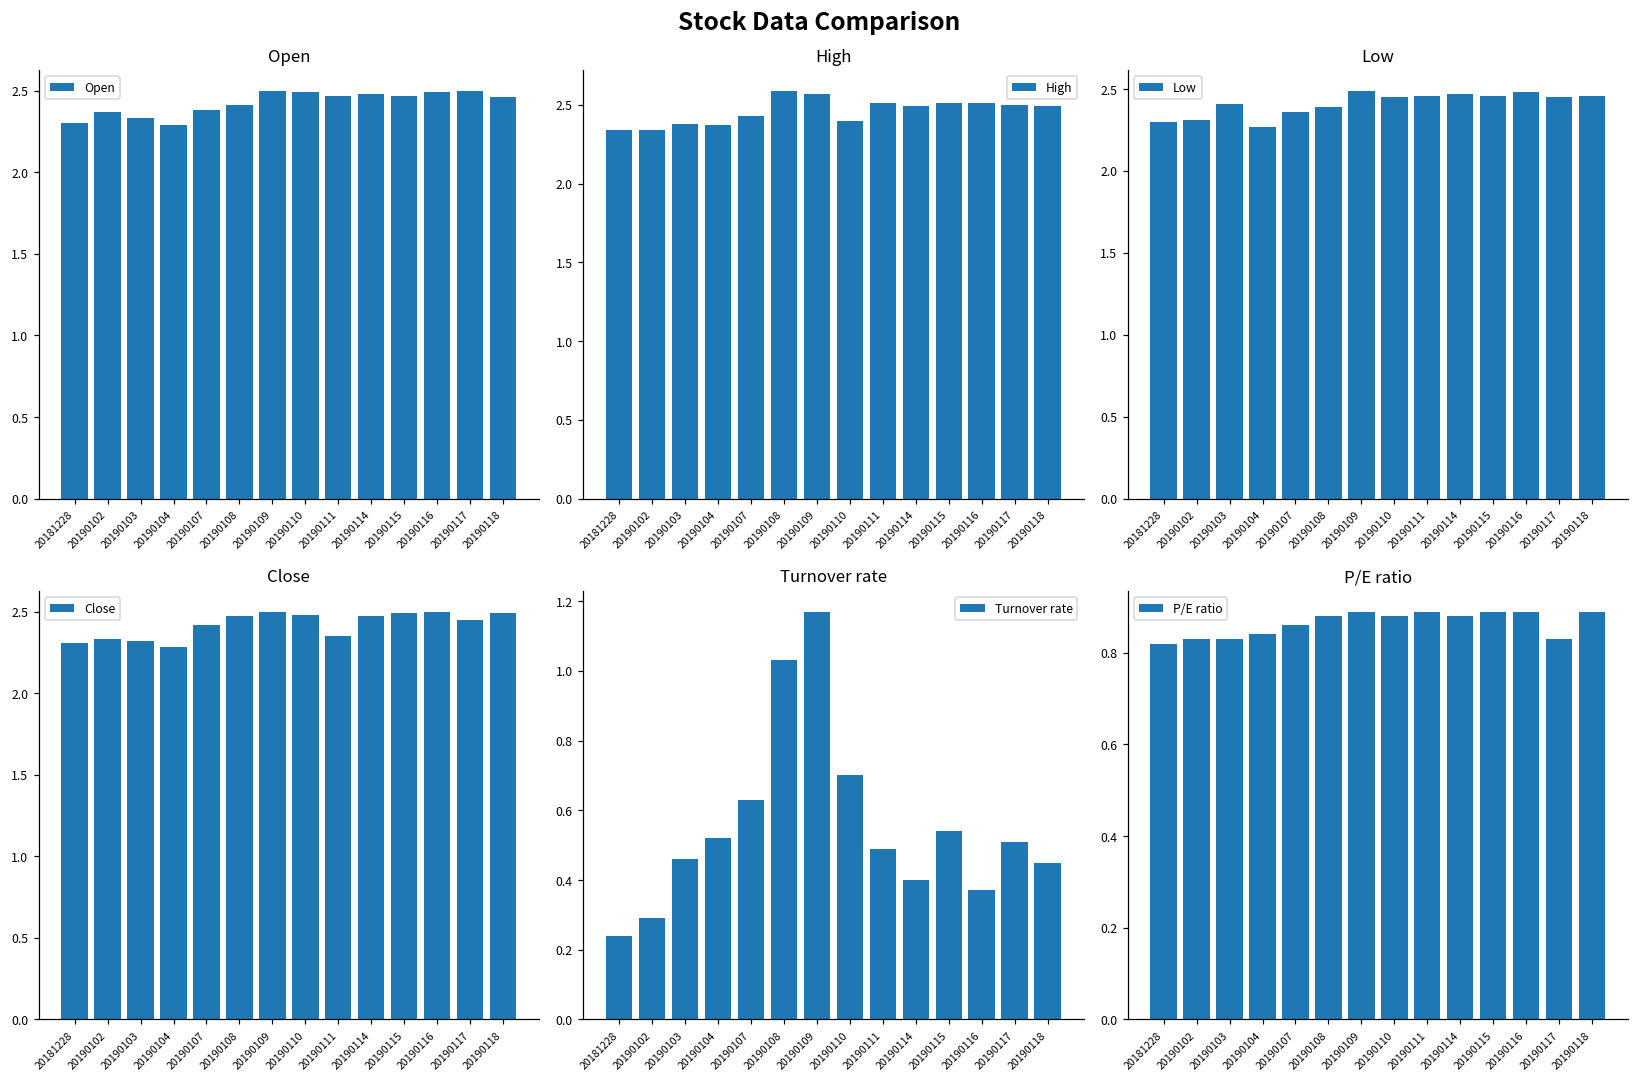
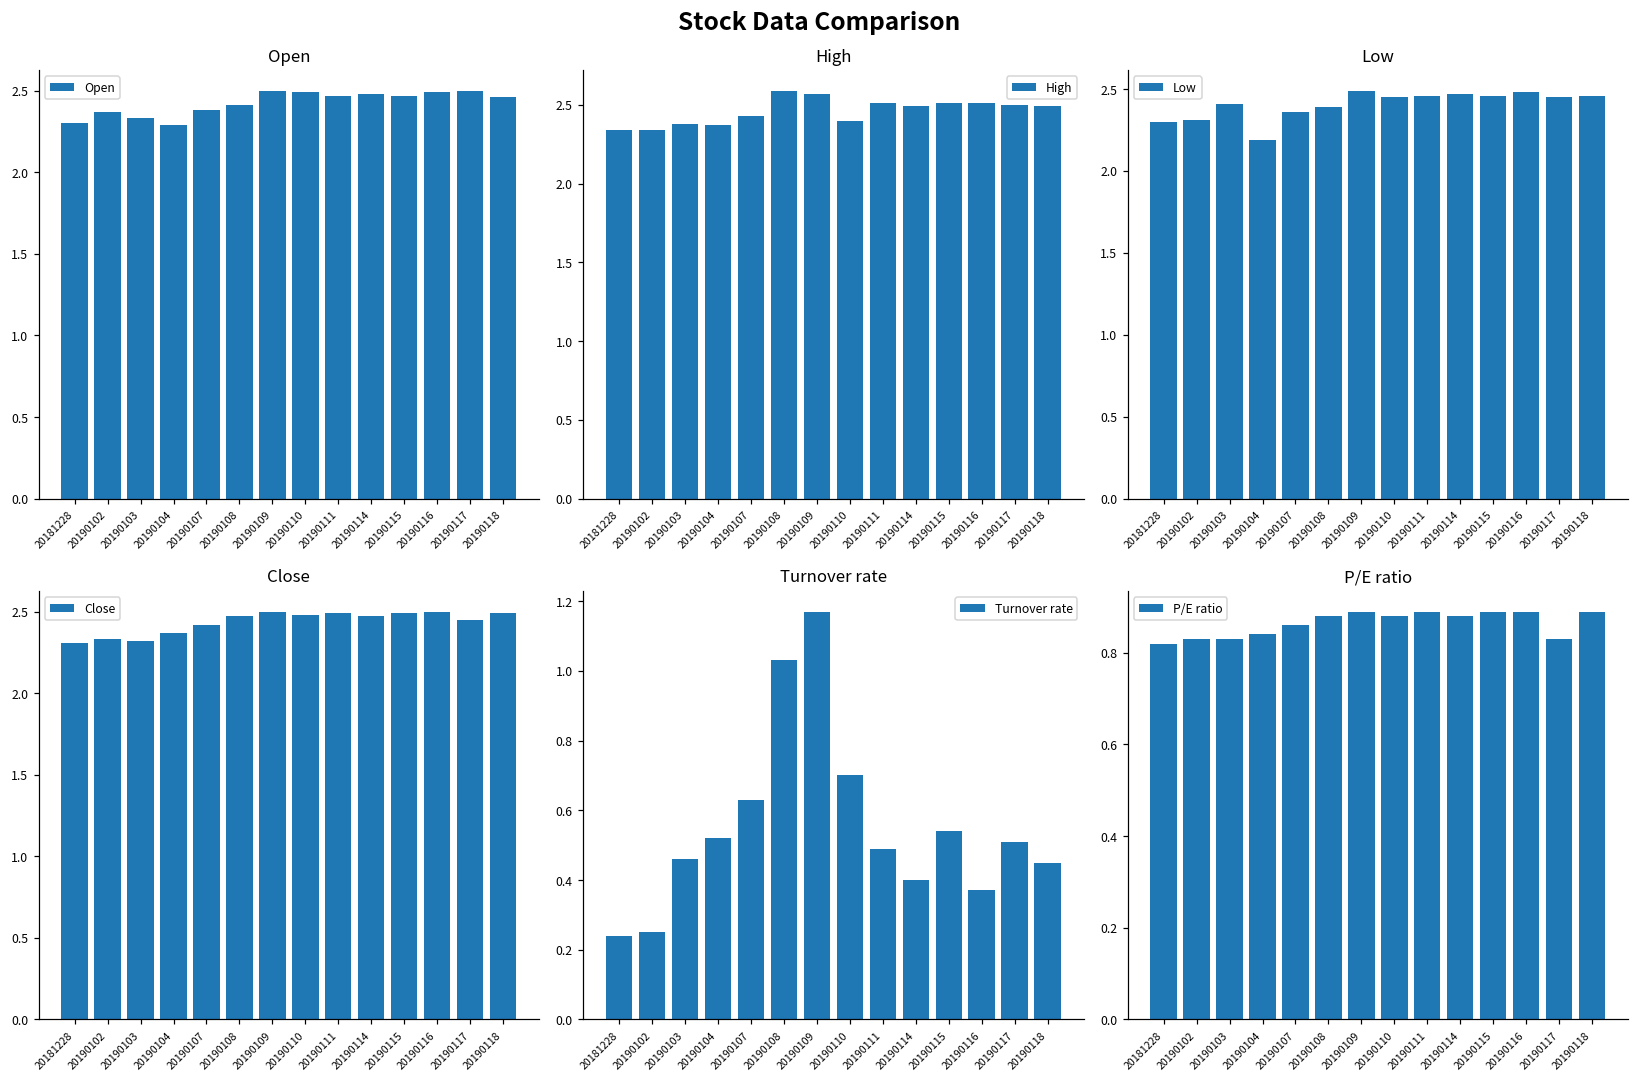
Low, 20190104: 2.27 -> 2.19
Close, 20190104: 2.28 -> 2.37
Close, 20190111: 2.35 -> 2.49
Turnover rate, 20190102: 0.29 -> 0.25
